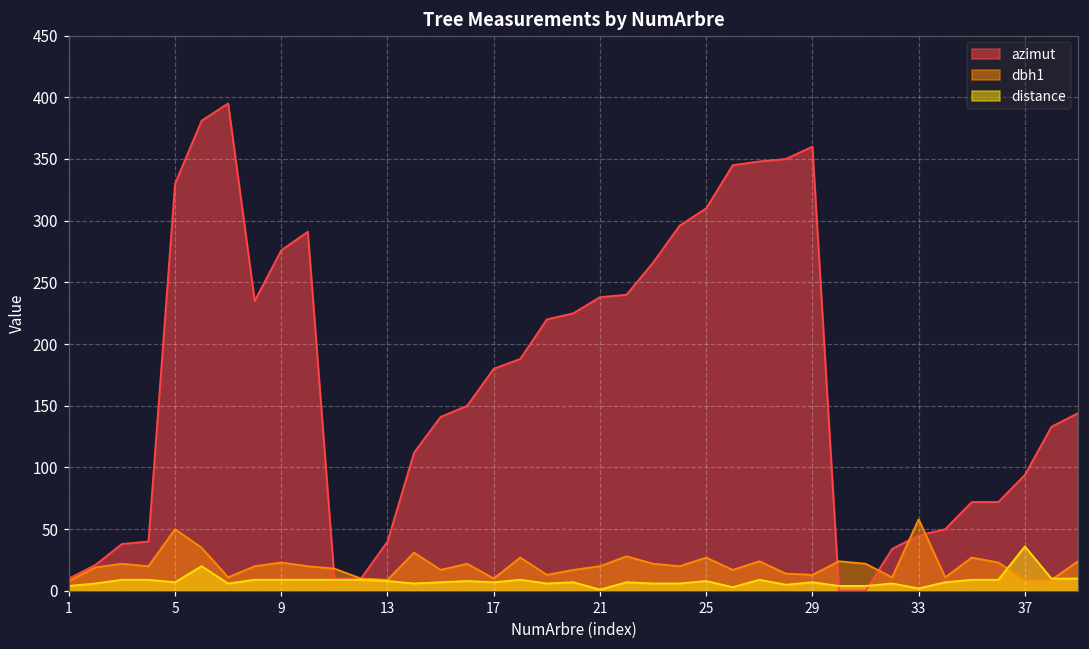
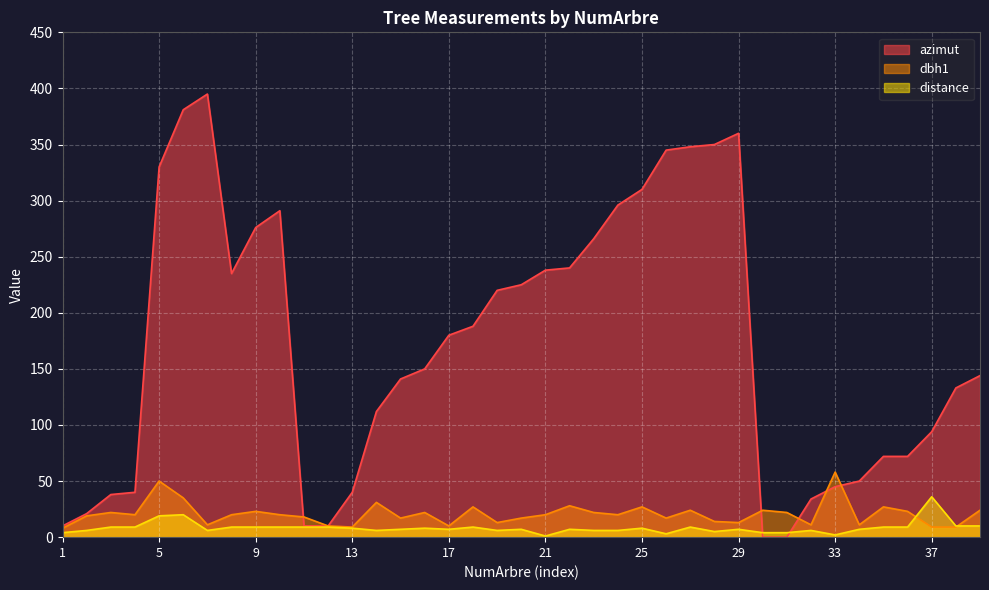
distance, 5: 7 -> 19
